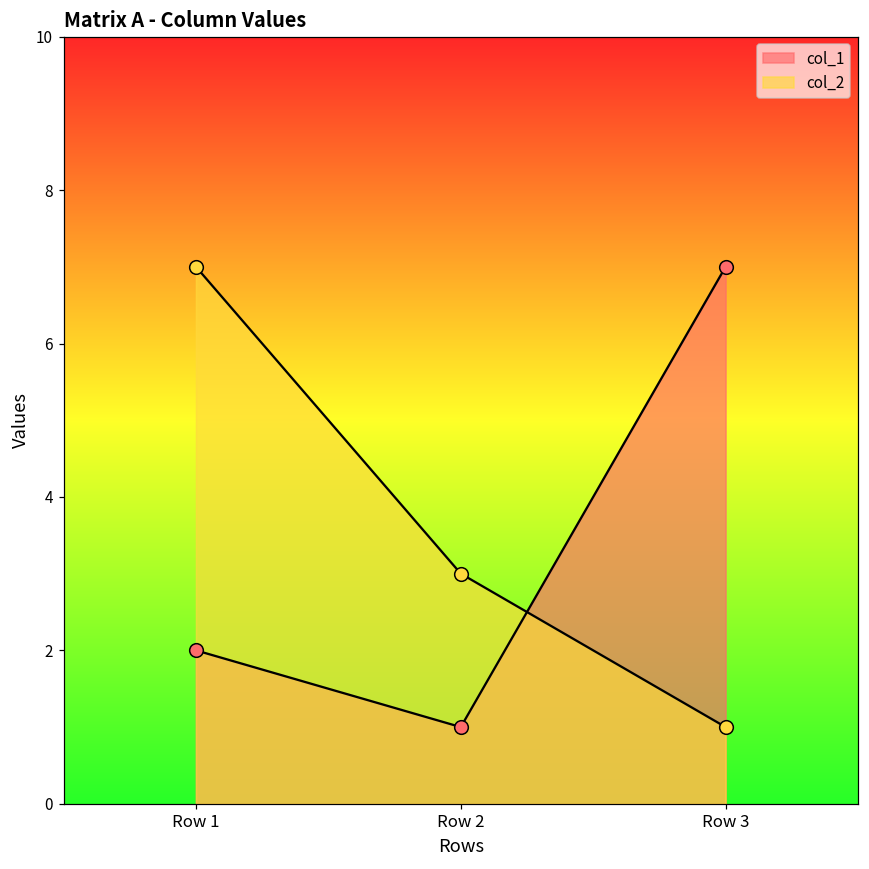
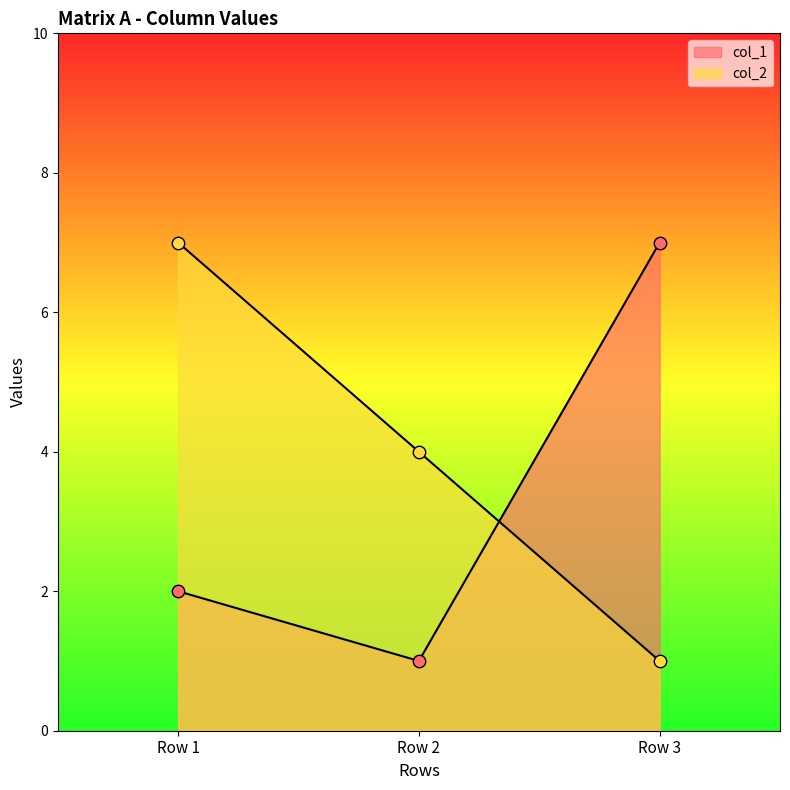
col_2, Row 2: 3 -> 4
